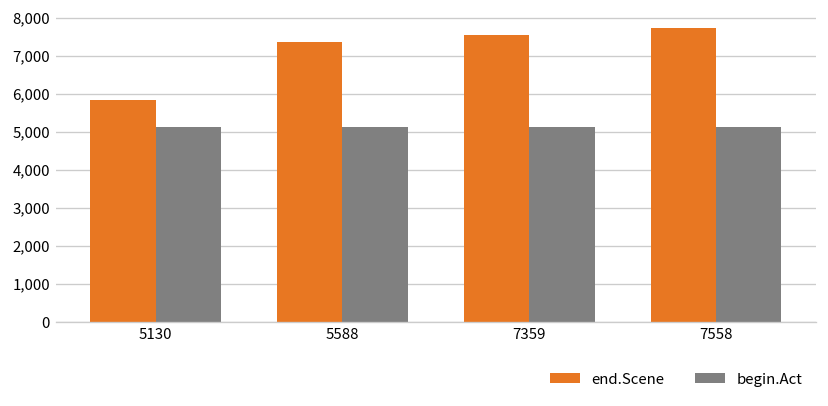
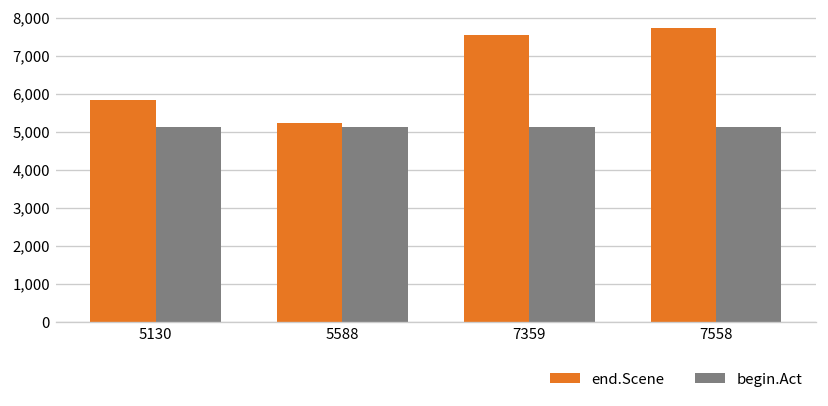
end.Scene, 5588: 7,300 -> 5,200
